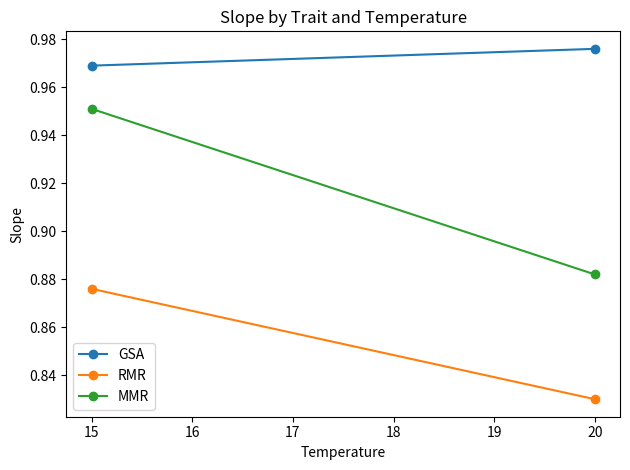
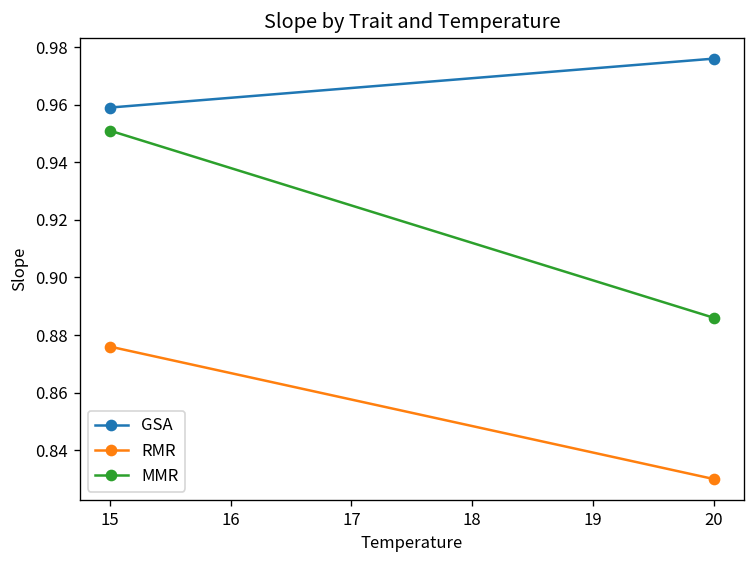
GSA, 15: 0.969 -> 0.959
MMR, 20: 0.882 -> 0.886
